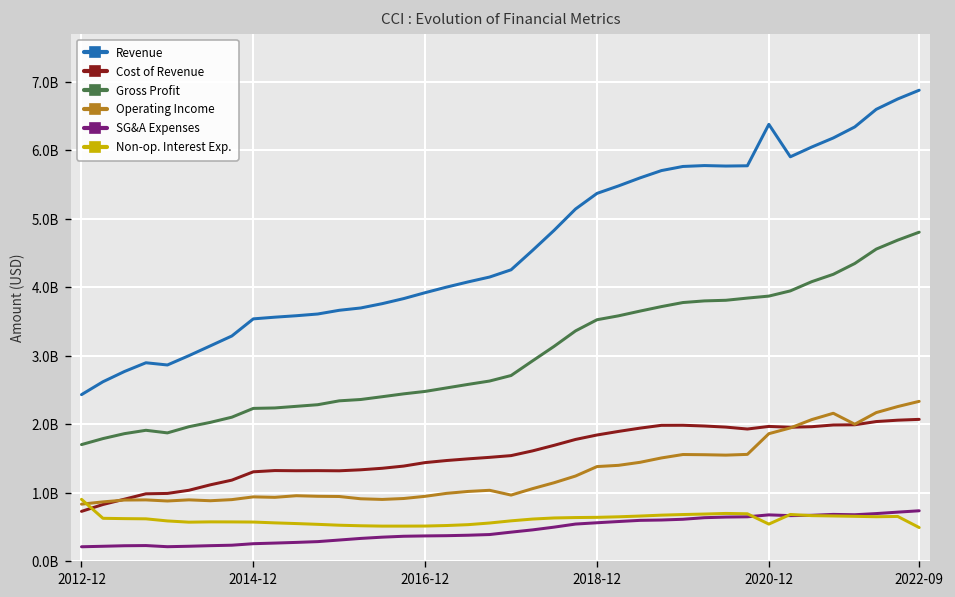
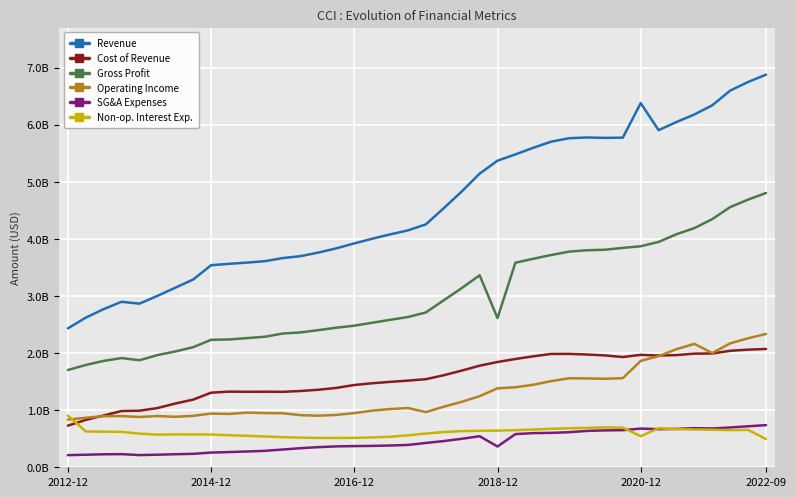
Gross Profit, 2018-12: 3500000000 -> 2600000000
SG&A Expenses, 2018-12: 600000000 -> 400000000
